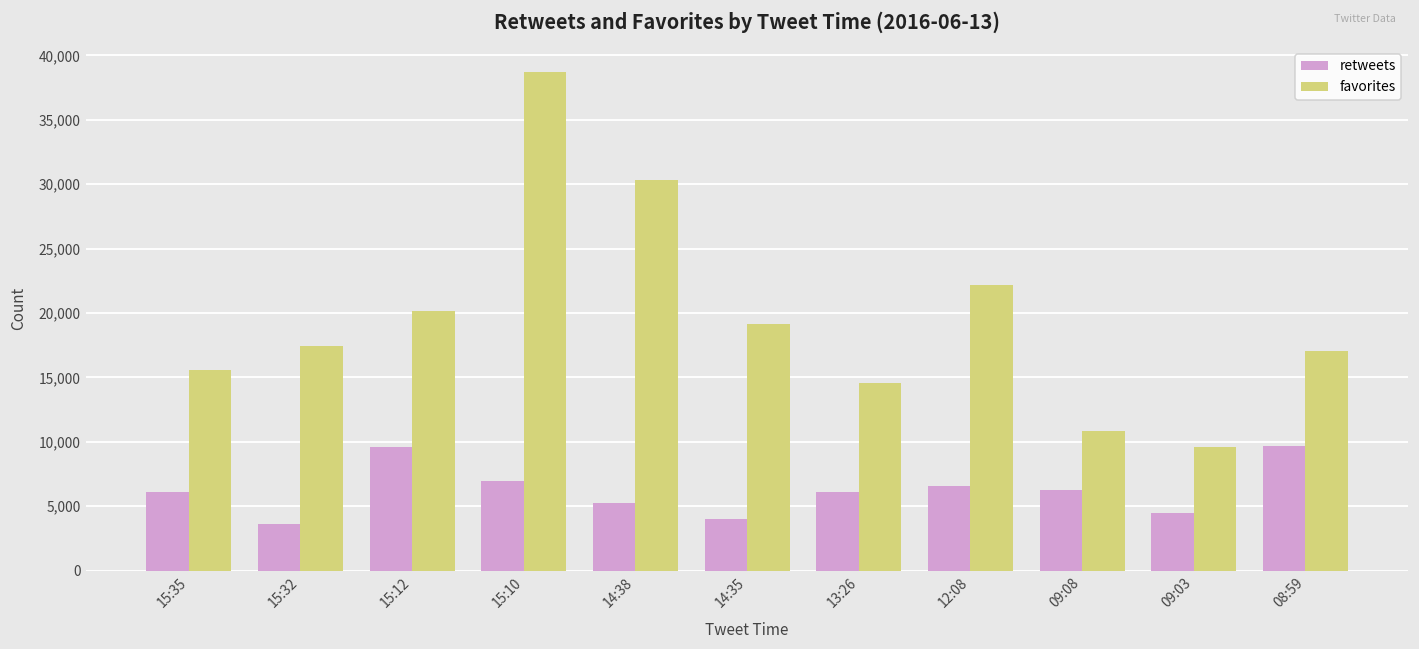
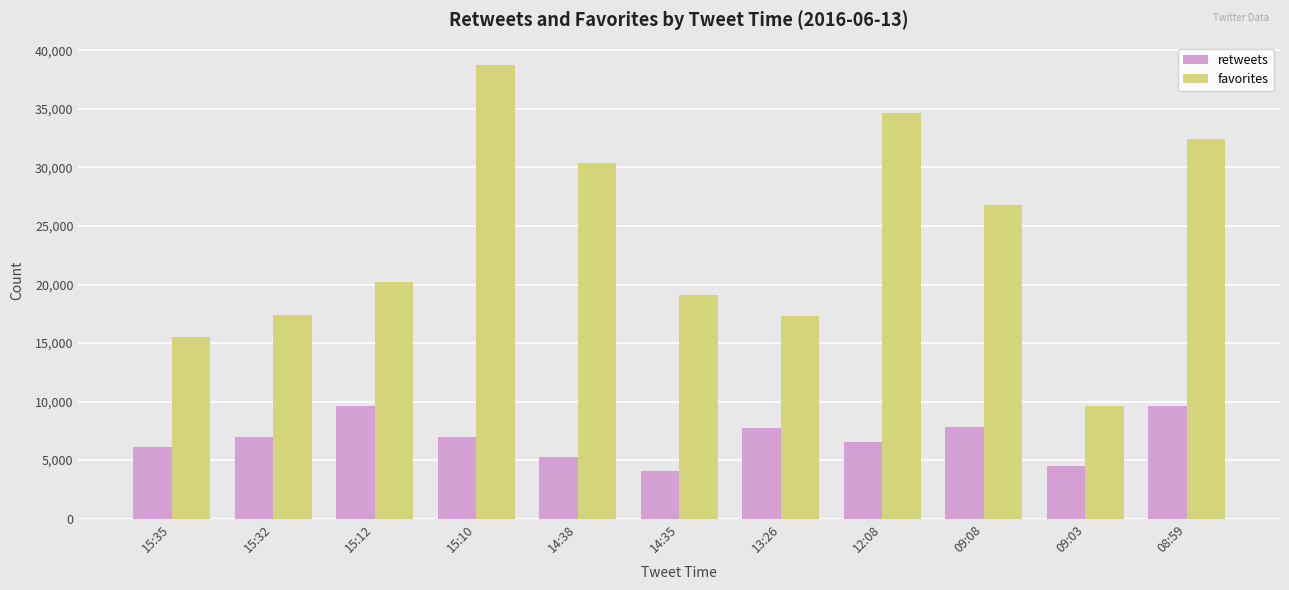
retweets, 15:32: 3,600 -> 7,000
retweets, 13:26: 6,100 -> 7,800
favorites, 13:26: 14,500 -> 17,300
favorites, 12:08: 22,100 -> 34,700
retweets, 09:08: 6,200 -> 7,900
favorites, 09:08: 10,800 -> 26,800
favorites, 08:59: 17,100 -> 32,400
